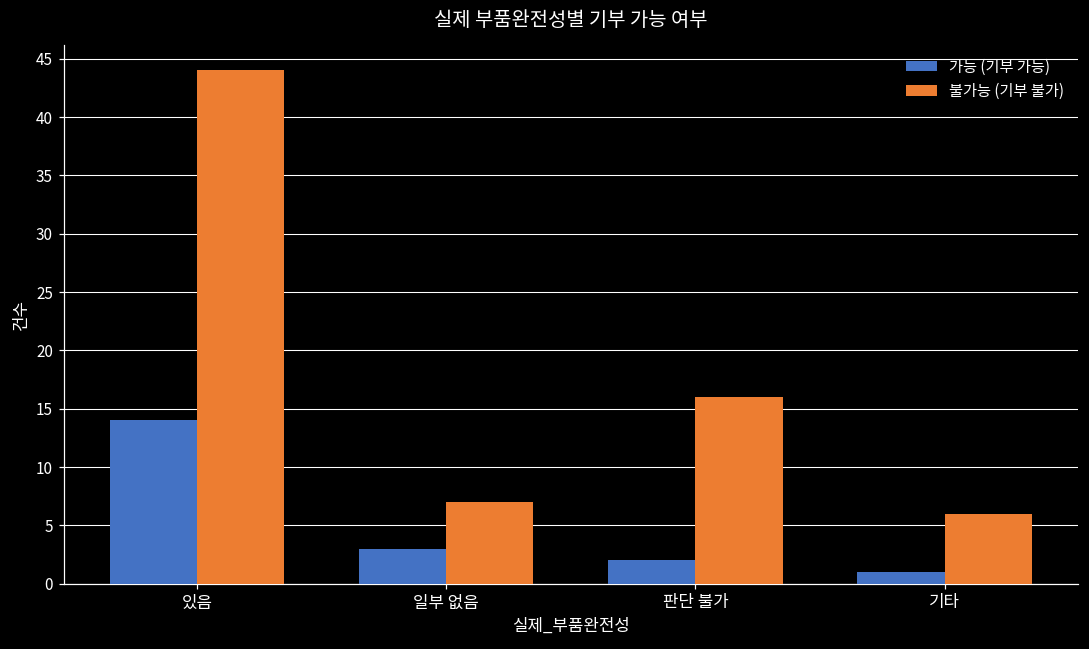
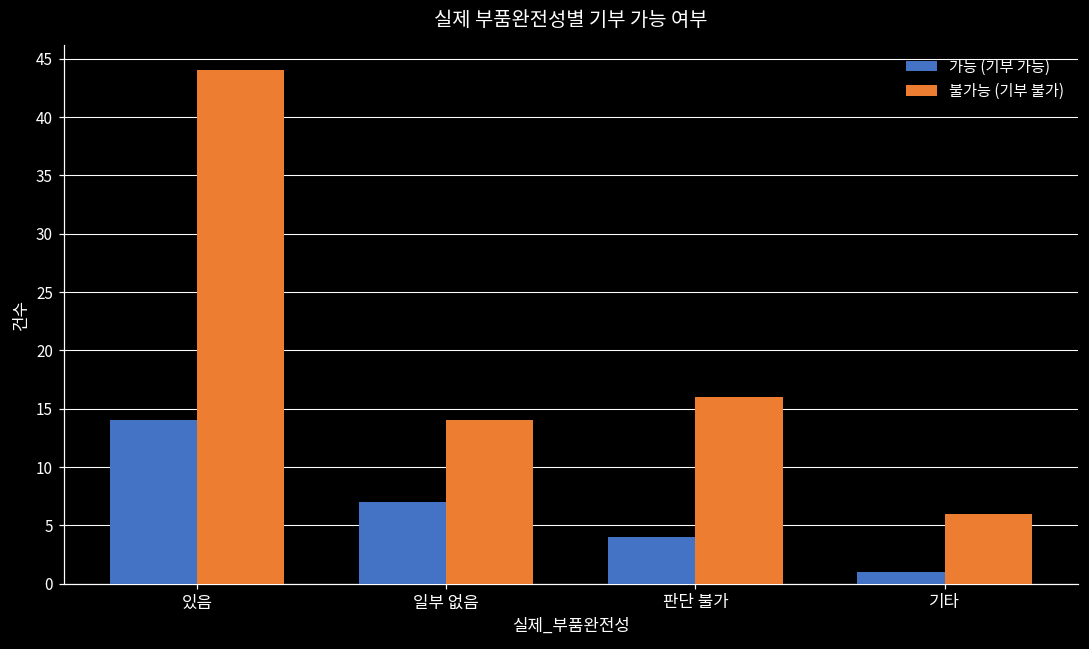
가능 (기부 가능), 일부 없음: 3 -> 7
불가능 (기부 불가), 일부 없음: 7 -> 14
가능 (기부 가능), 판단 불가: 2 -> 4
